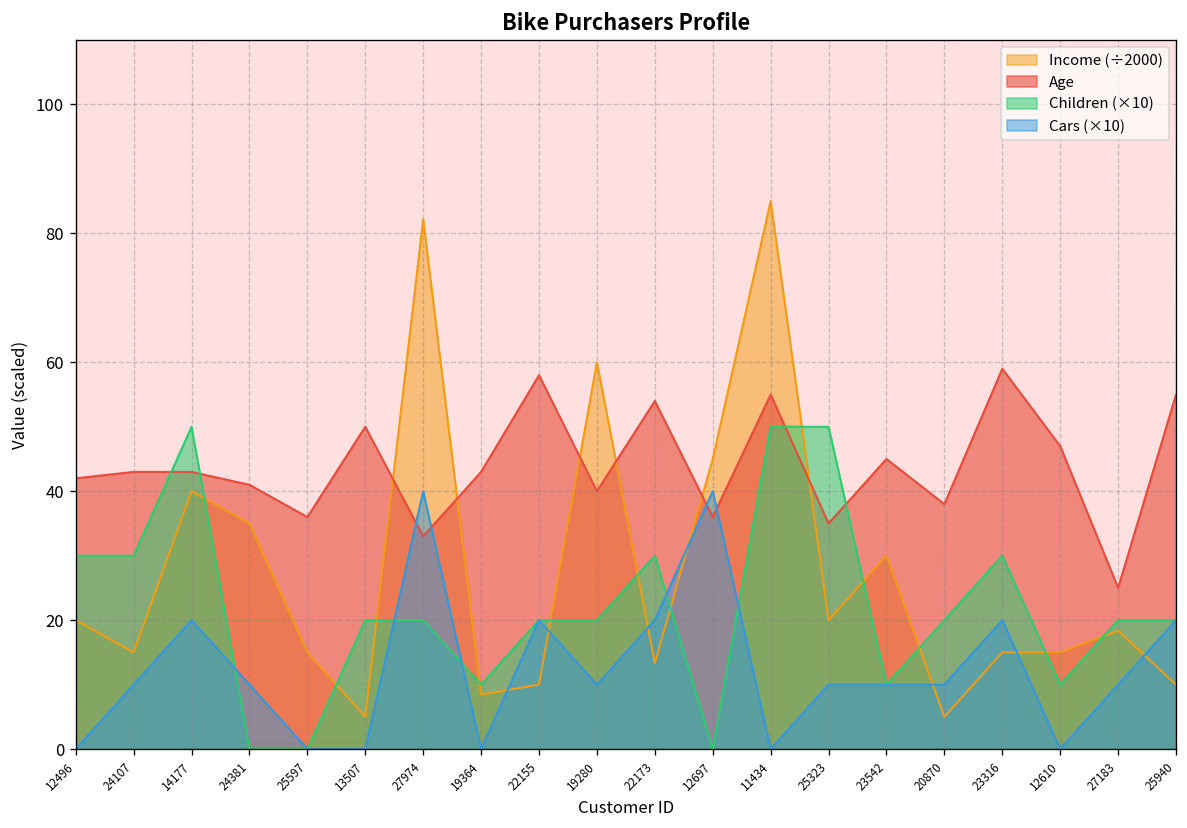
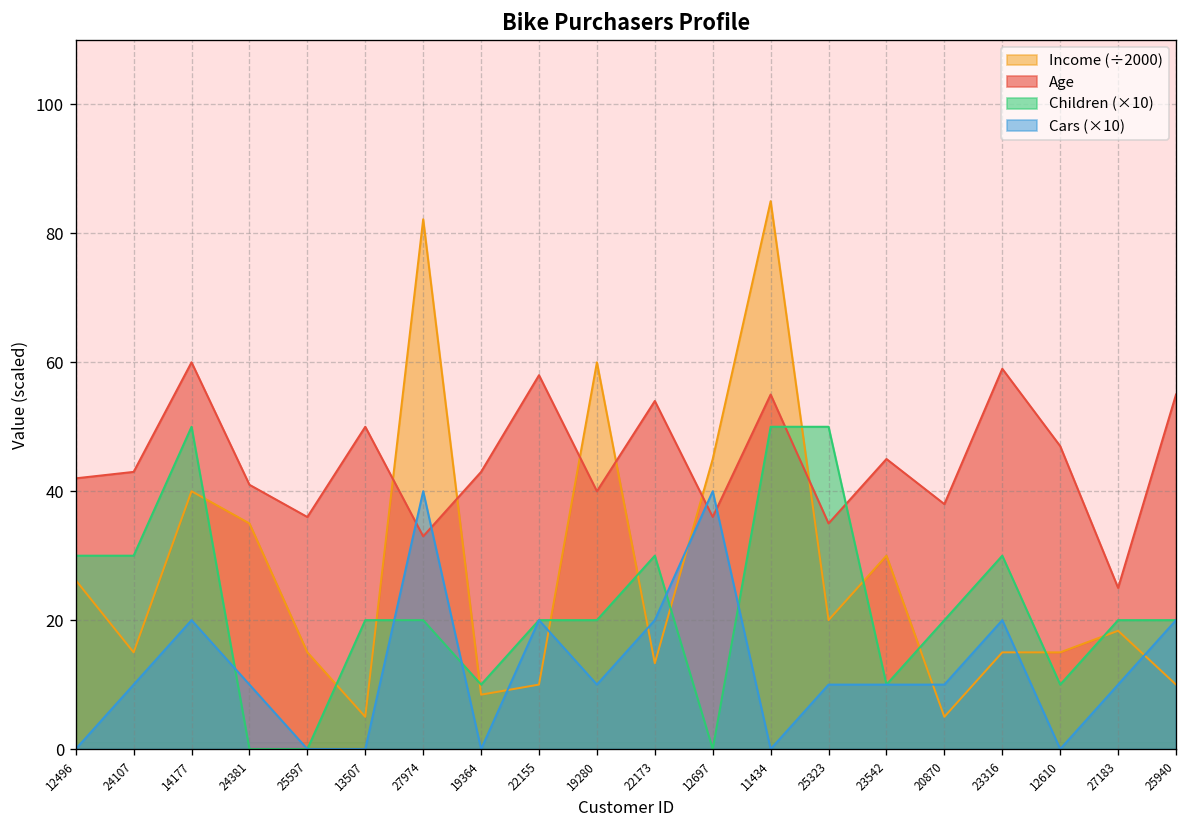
Income (÷2000), 12496: 20 -> 26
Age, 14177: 43 -> 60
